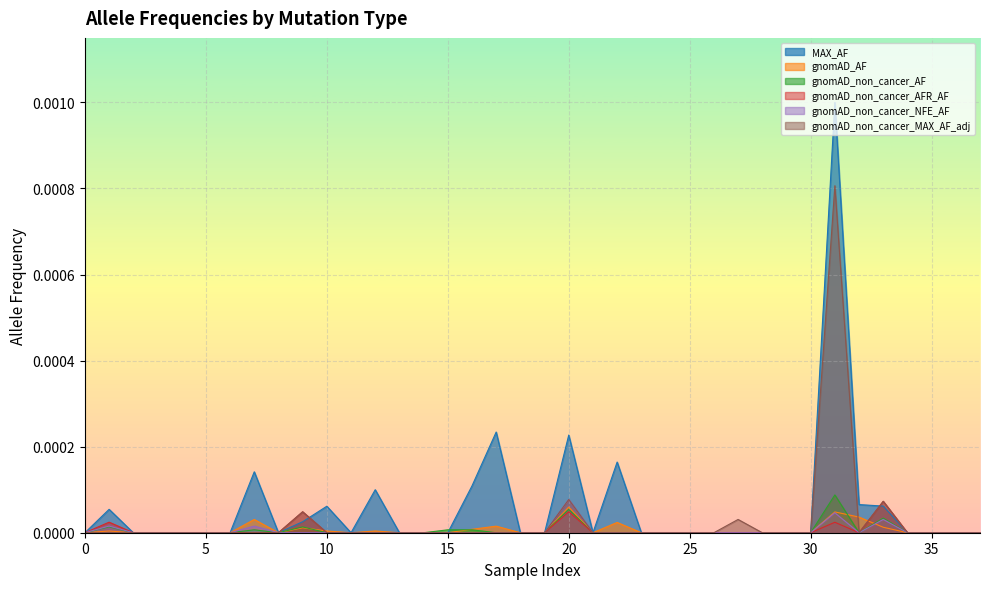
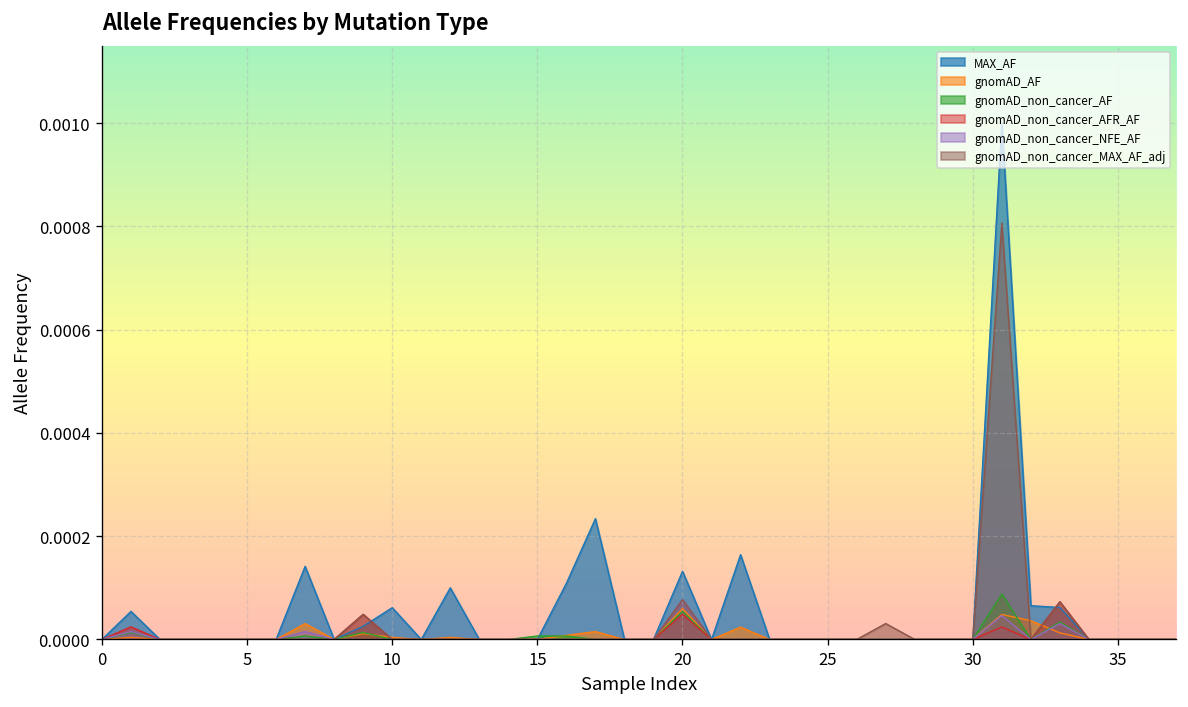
MAX_AF, 20: 0.00023 -> 0.00013
